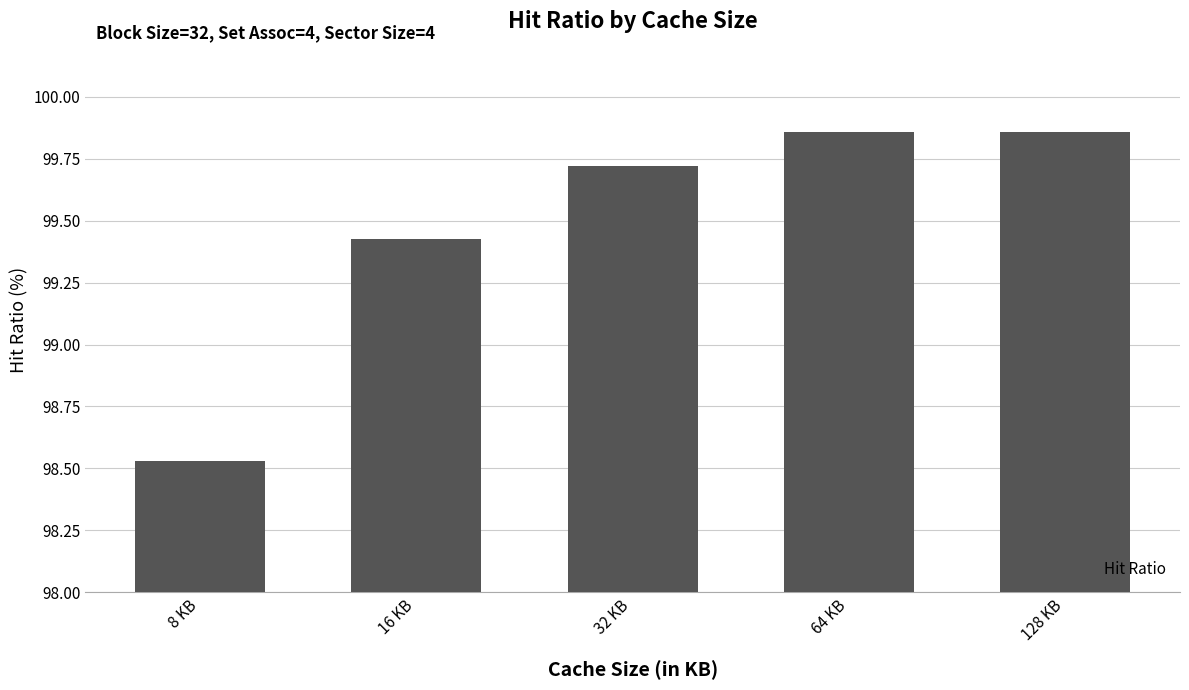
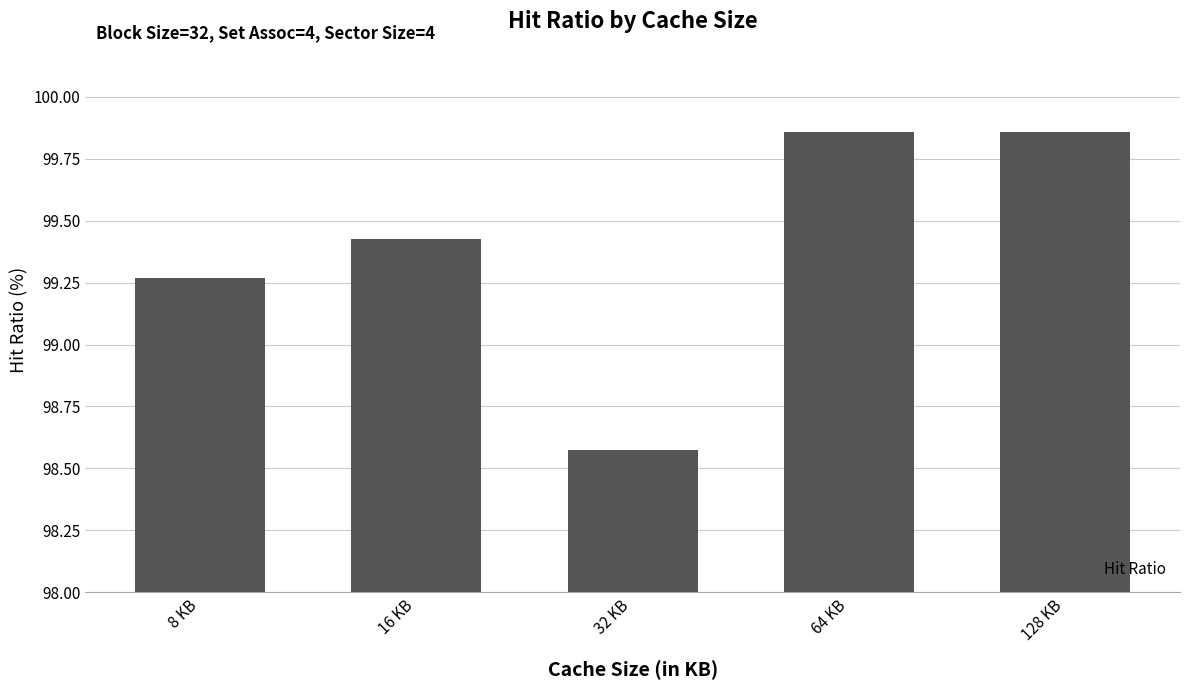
8 KB: 98.53 -> 99.27
32 KB: 99.72 -> 98.58
